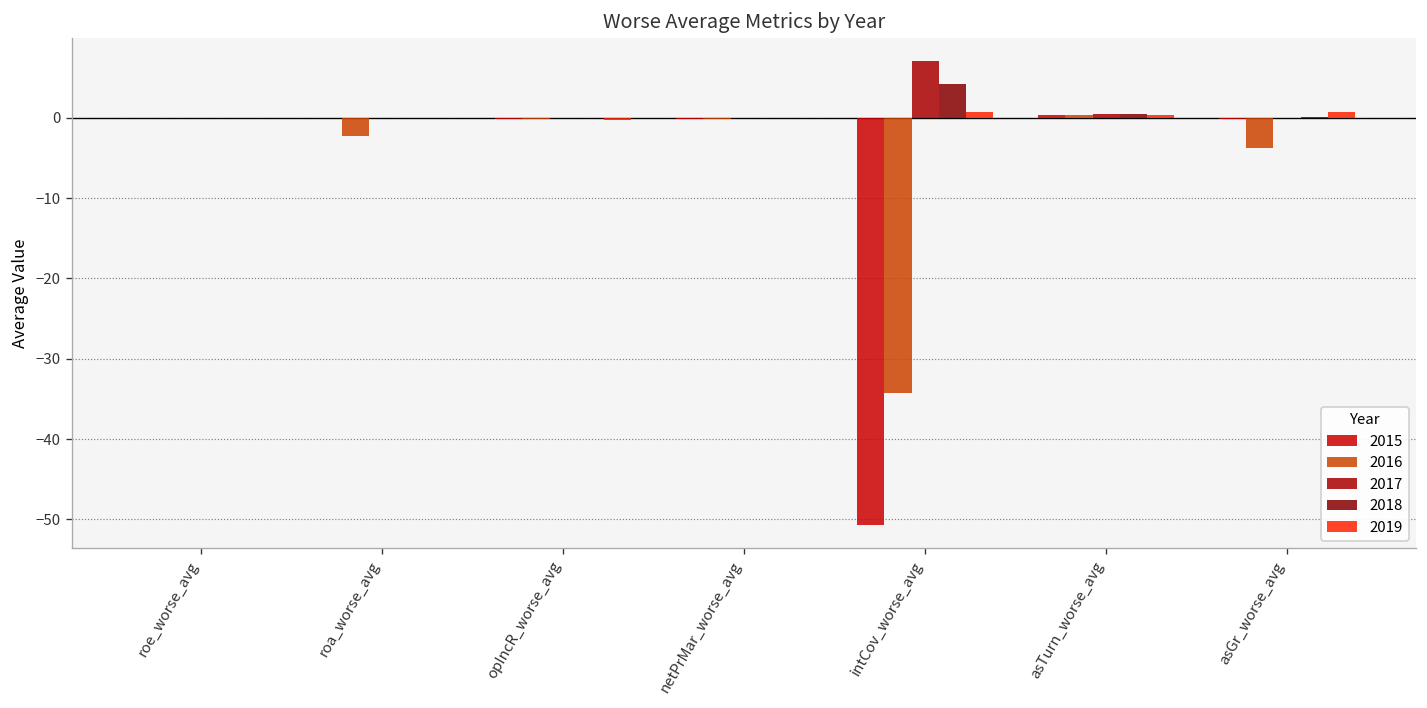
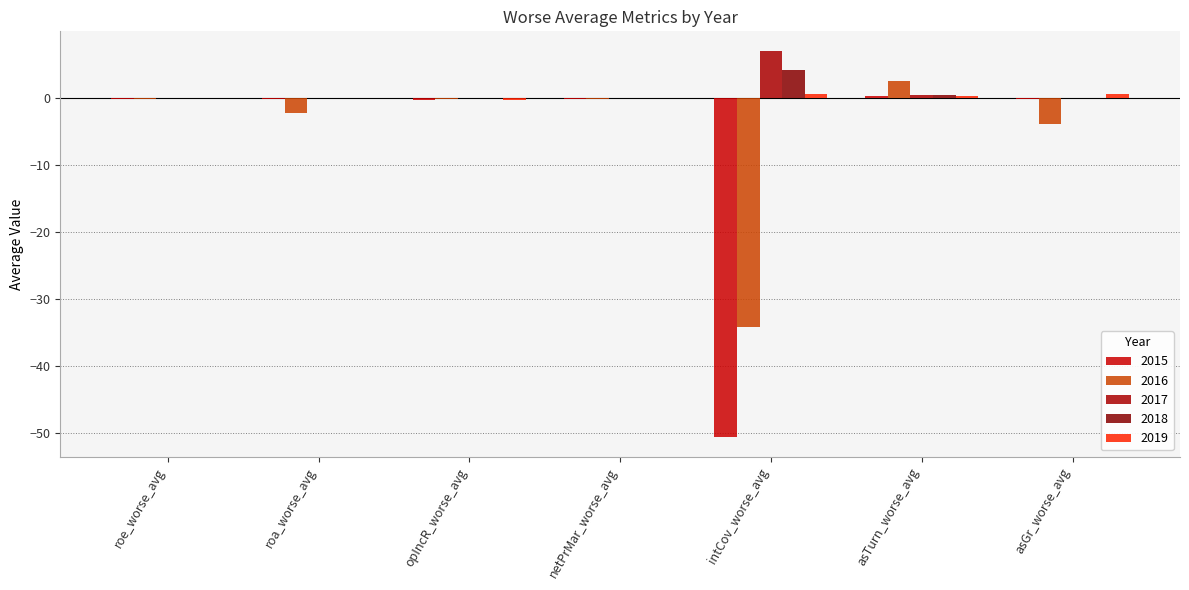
2016, asTurn_worse_avg: 0 -> 3
